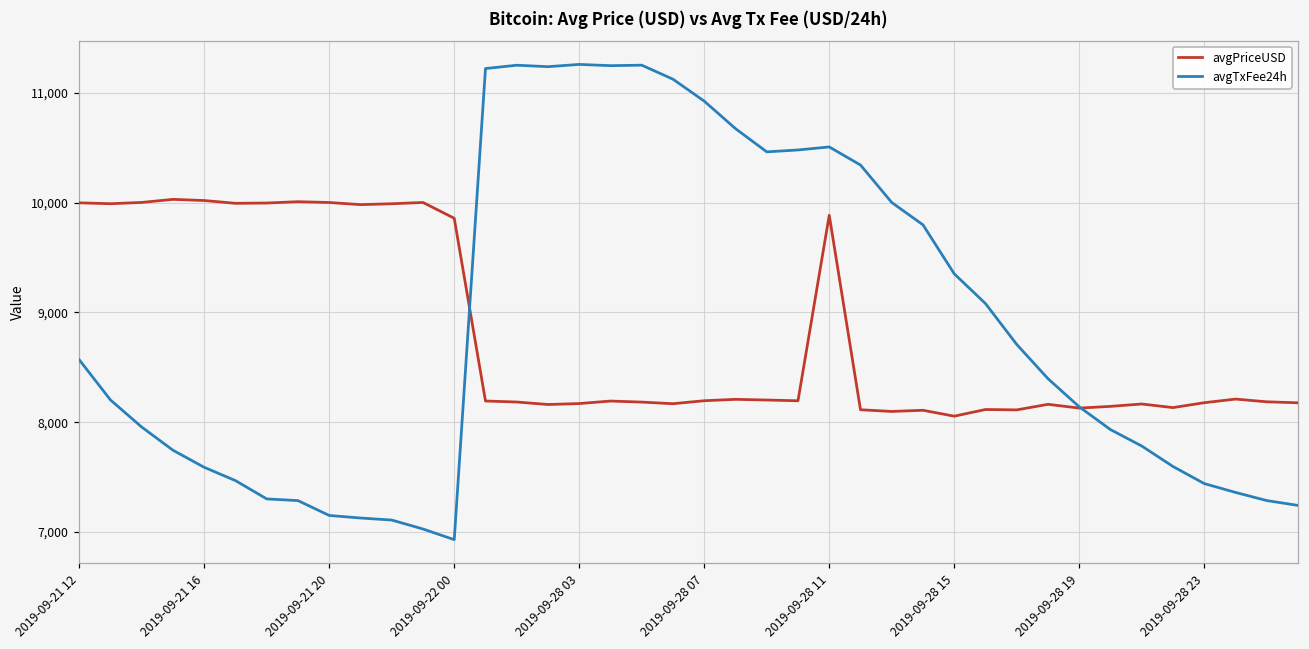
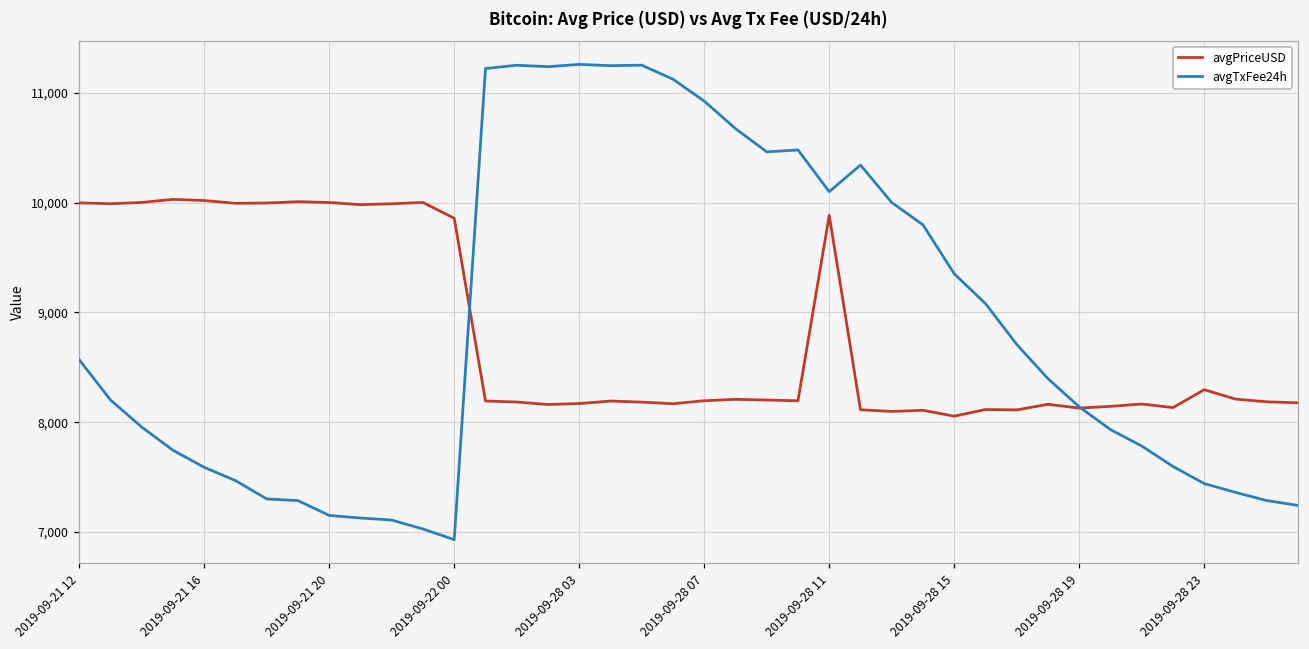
avgTxFee24h, 2019-09-28 11: 10,500 -> 10,100
avgPriceUSD, 2019-09-28 23: 8,200 -> 8,300
